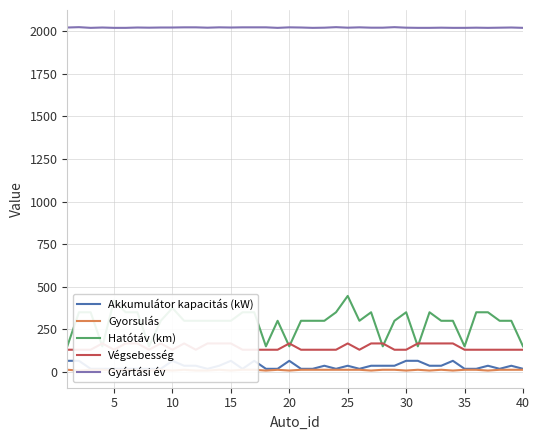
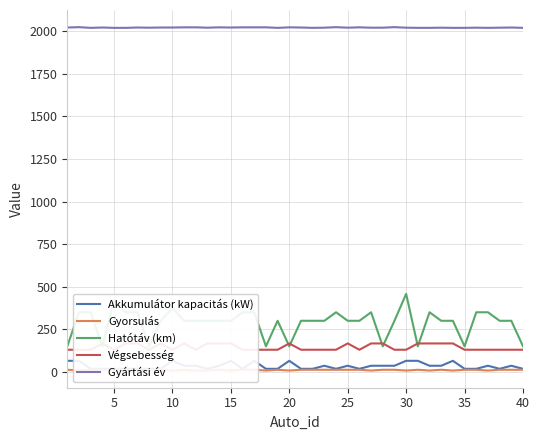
Hatótáv (km), 25: 450 -> 300
Hatótáv (km), 30: 350 -> 460
